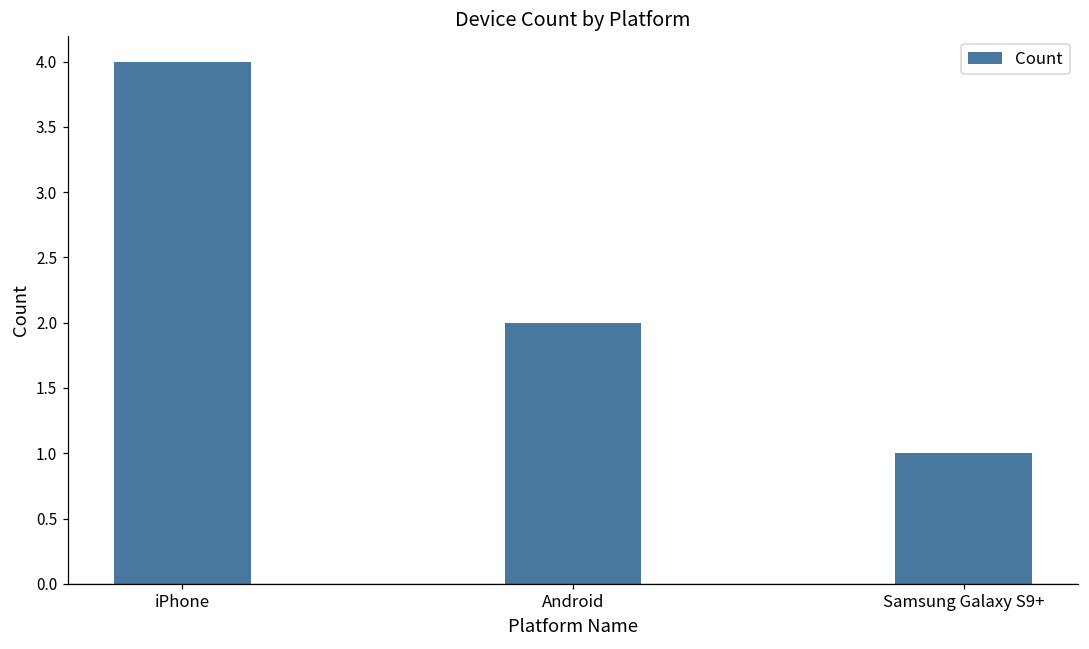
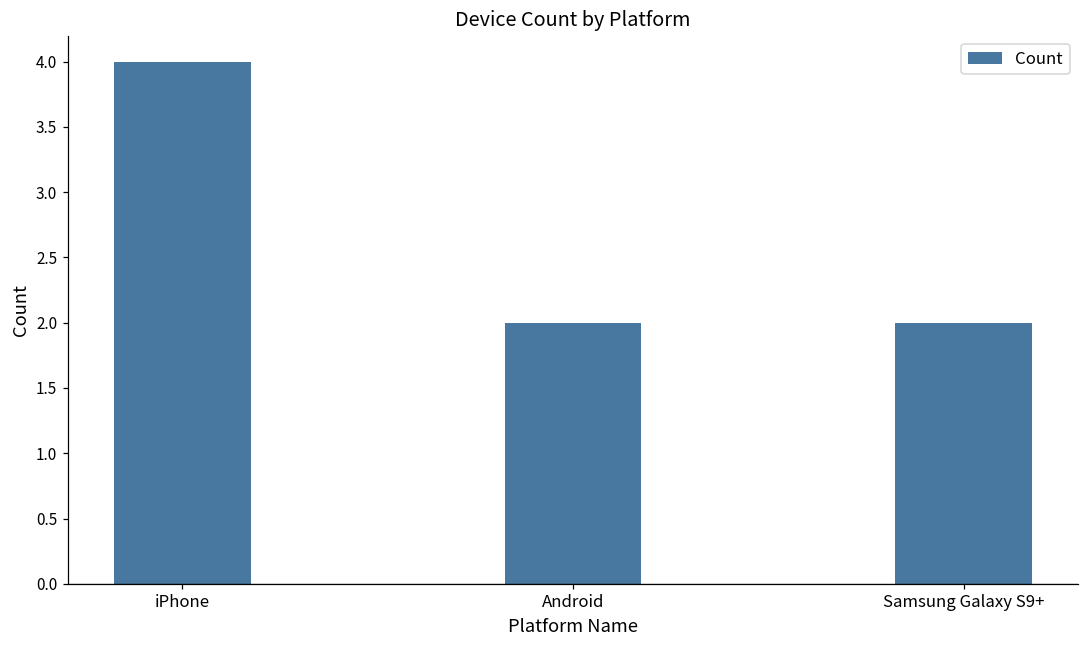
Samsung Galaxy S9+: 1 -> 2
